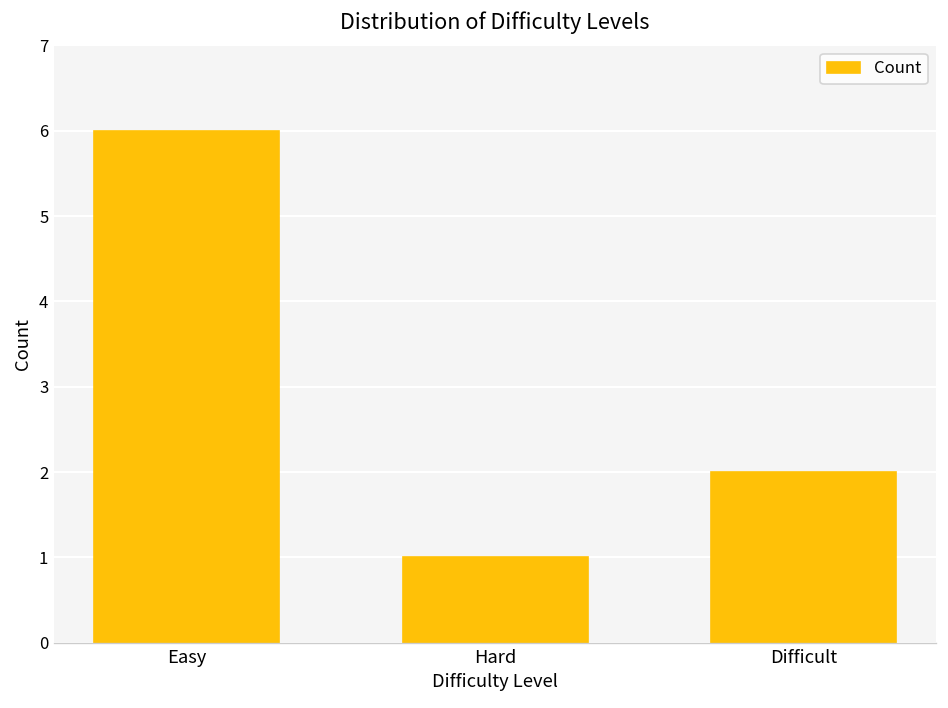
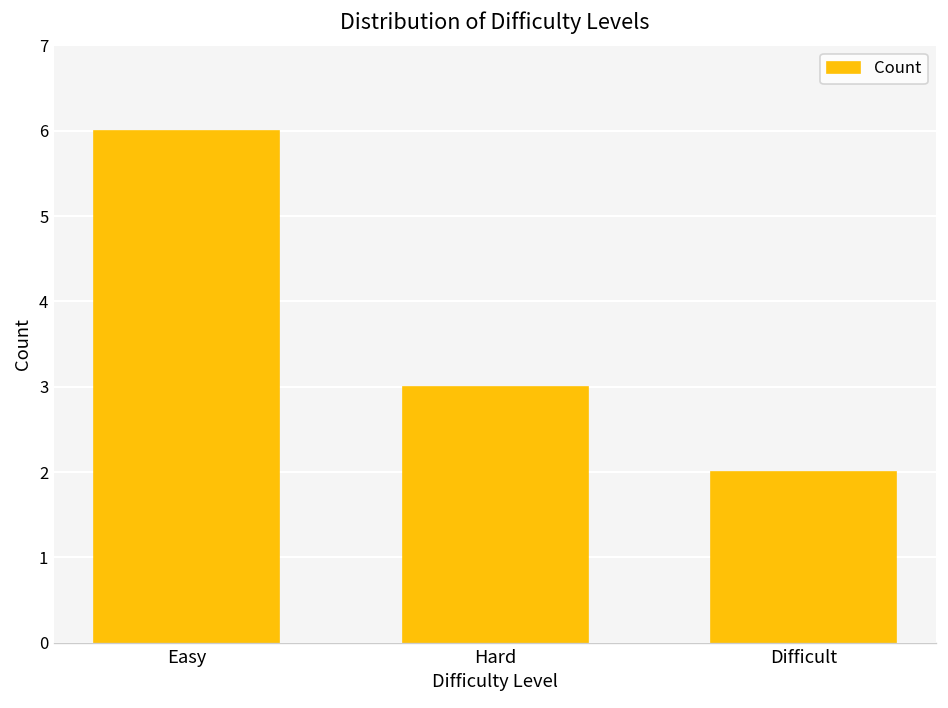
Hard: 1 -> 3
